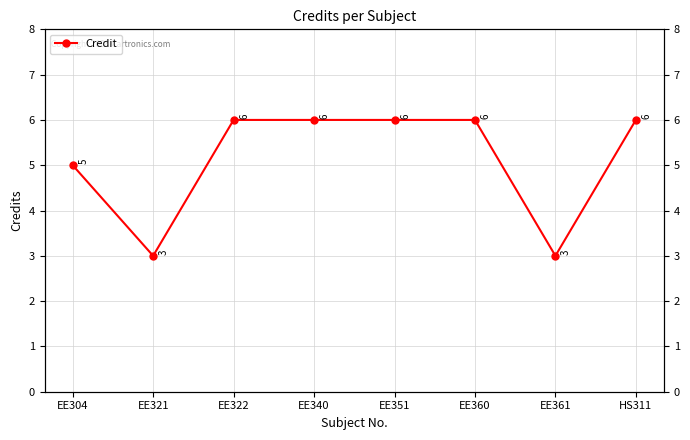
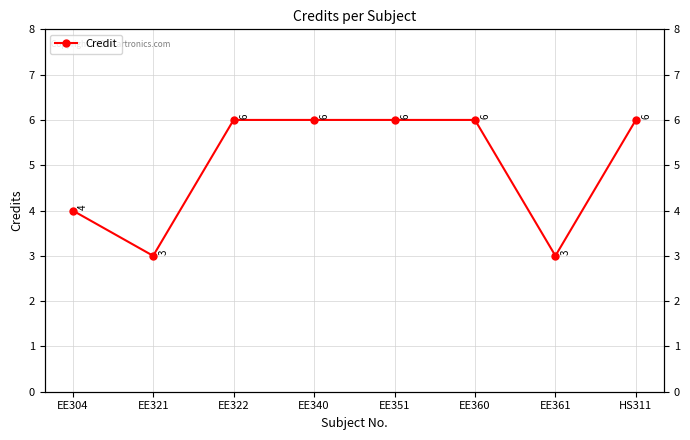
EE304: 5 -> 4
